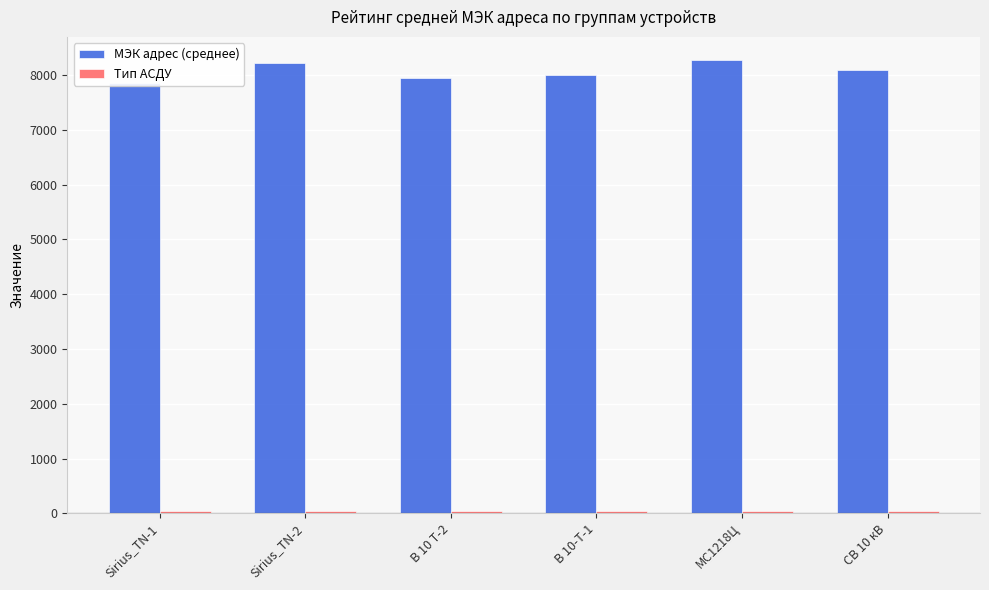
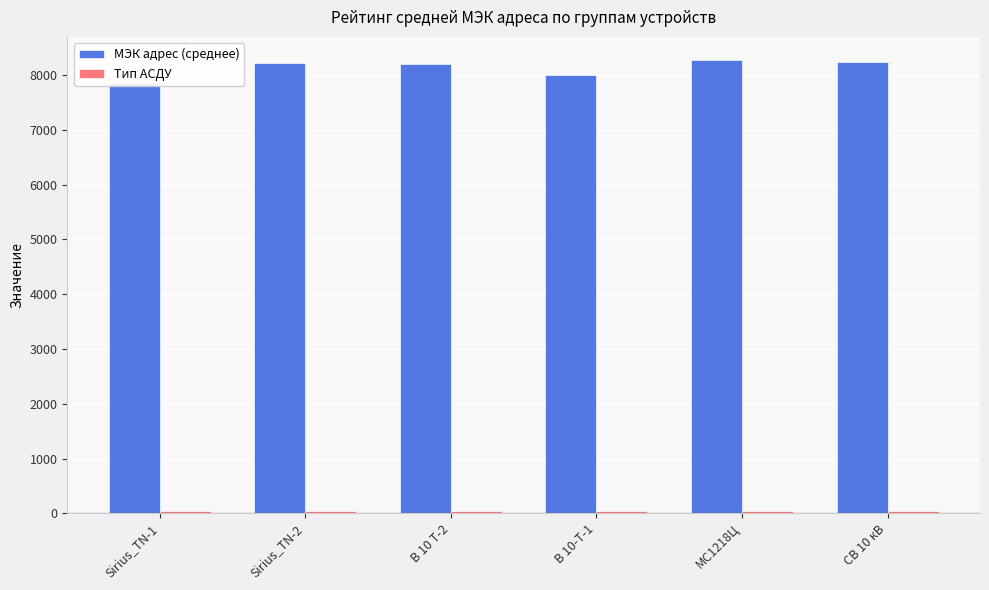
МЭК адрес (среднее), В 10 Т-2: 7900 -> 8200
МЭК адрес (среднее), СВ 10 кВ: 8100 -> 8200
